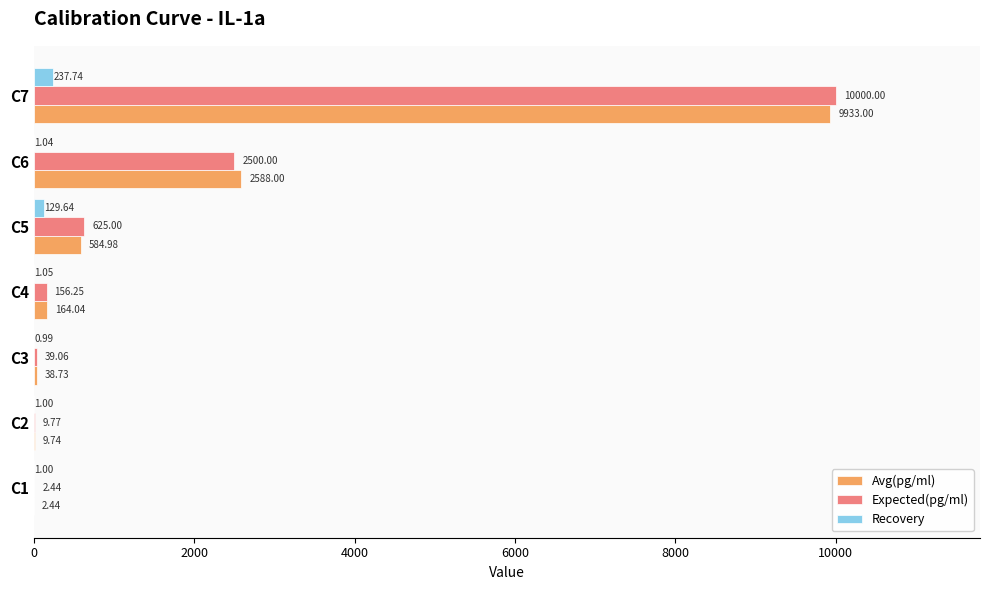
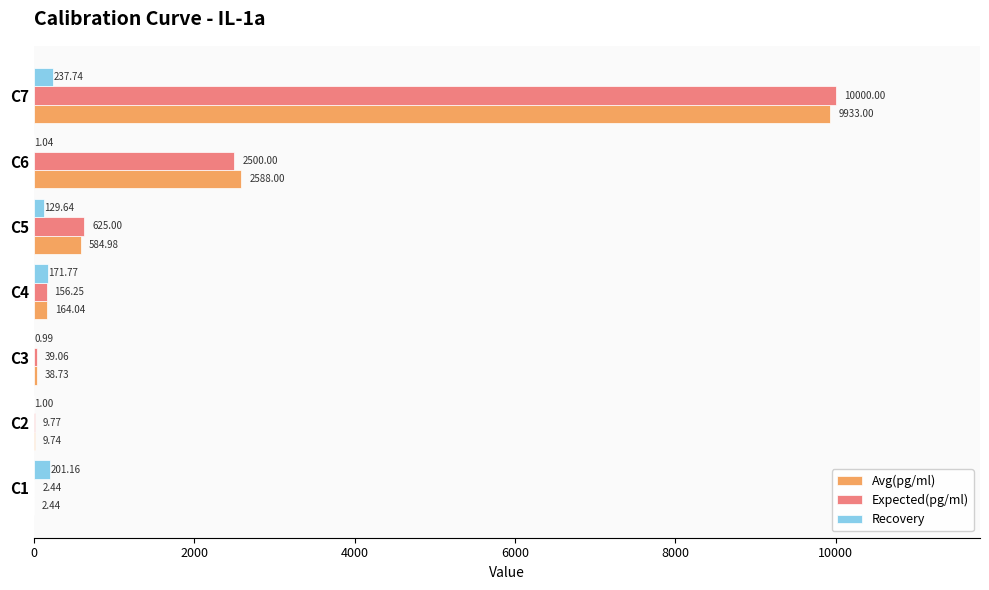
Recovery, C4: 1.05 -> 171.77
Recovery, C1: 1.00 -> 201.16
